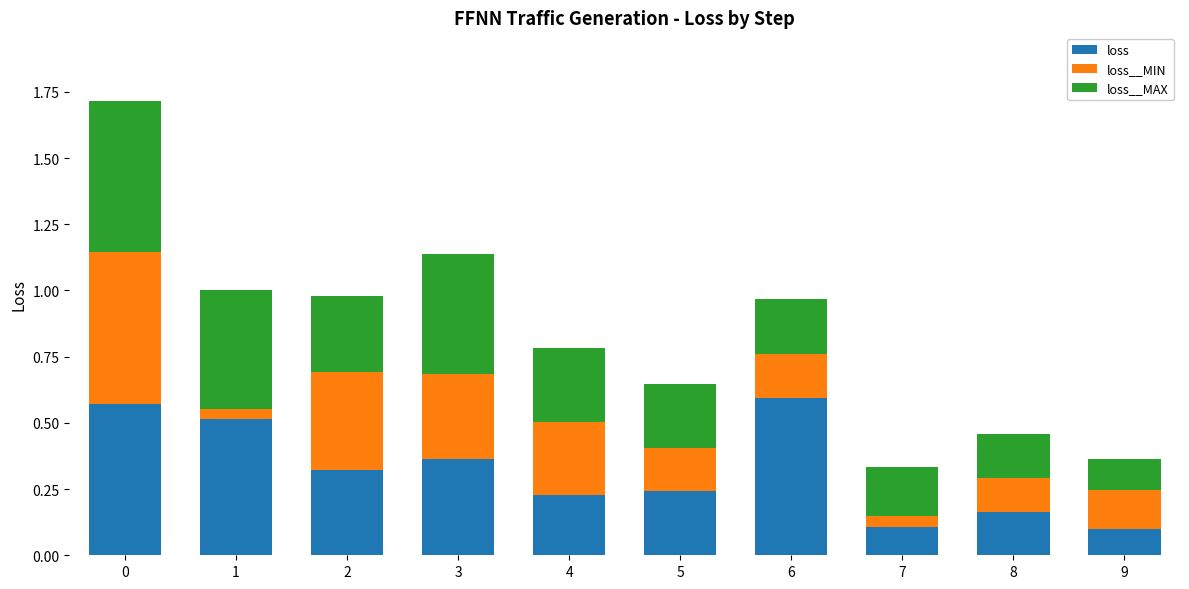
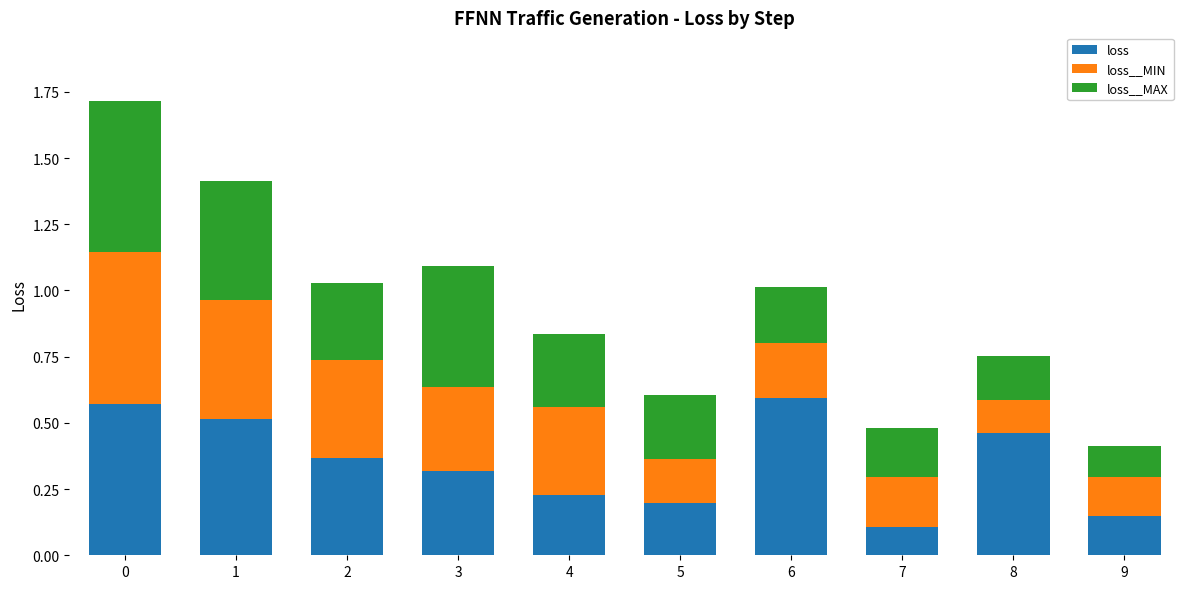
loss__MIN, 1: 0.04 -> 0.45
loss, 2: 0.32 -> 0.37
loss, 3: 0.36 -> 0.32
loss__MIN, 4: 0.28 -> 0.33
loss, 5: 0.24 -> 0.20
loss__MIN, 6: 0.17 -> 0.21
loss__MIN, 7: 0.04 -> 0.19
loss, 8: 0.16 -> 0.46
loss, 9: 0.10 -> 0.15
